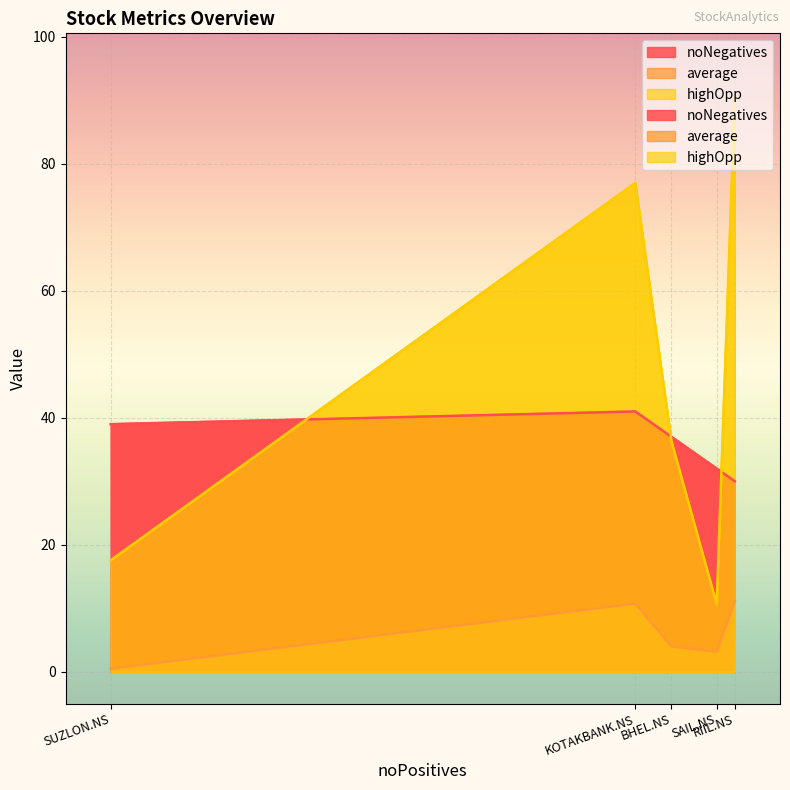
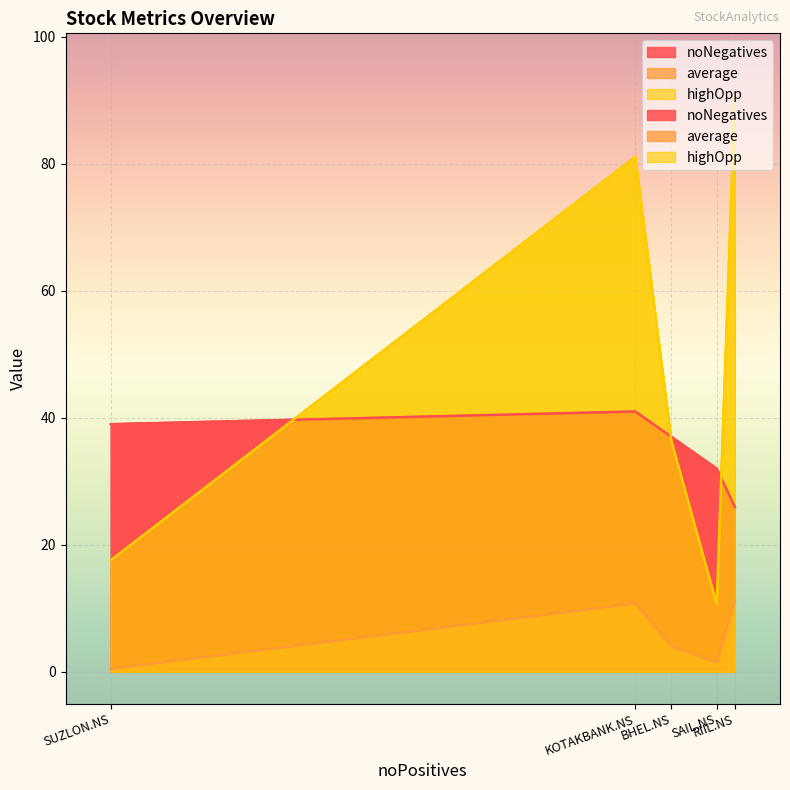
highOpp, KOTAKBANK.NS: 77 -> 81
average, SAIL.NS: 3 -> 2
noNegatives, RIIL.NS: 30 -> 26
